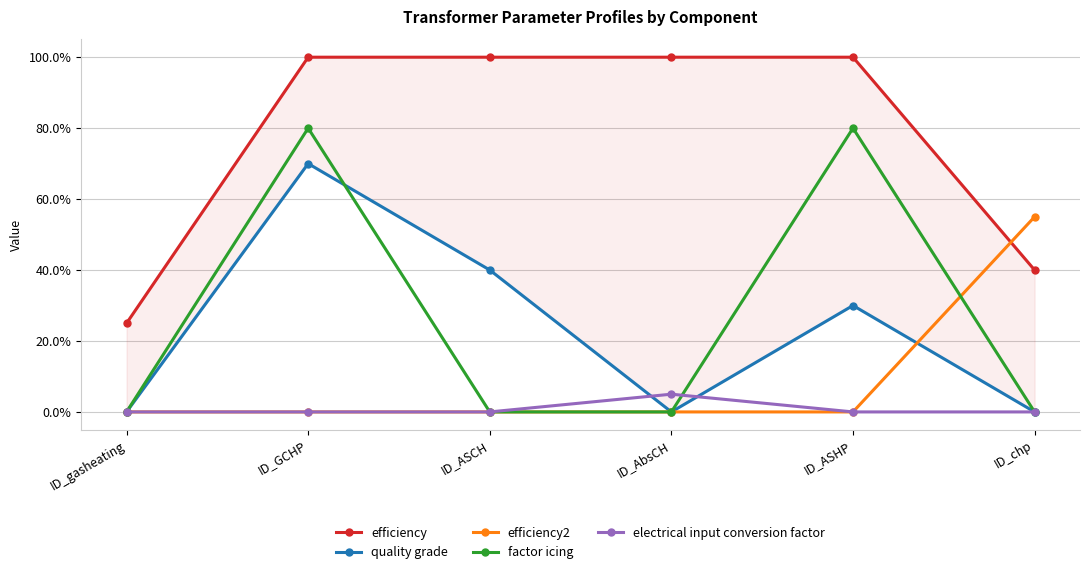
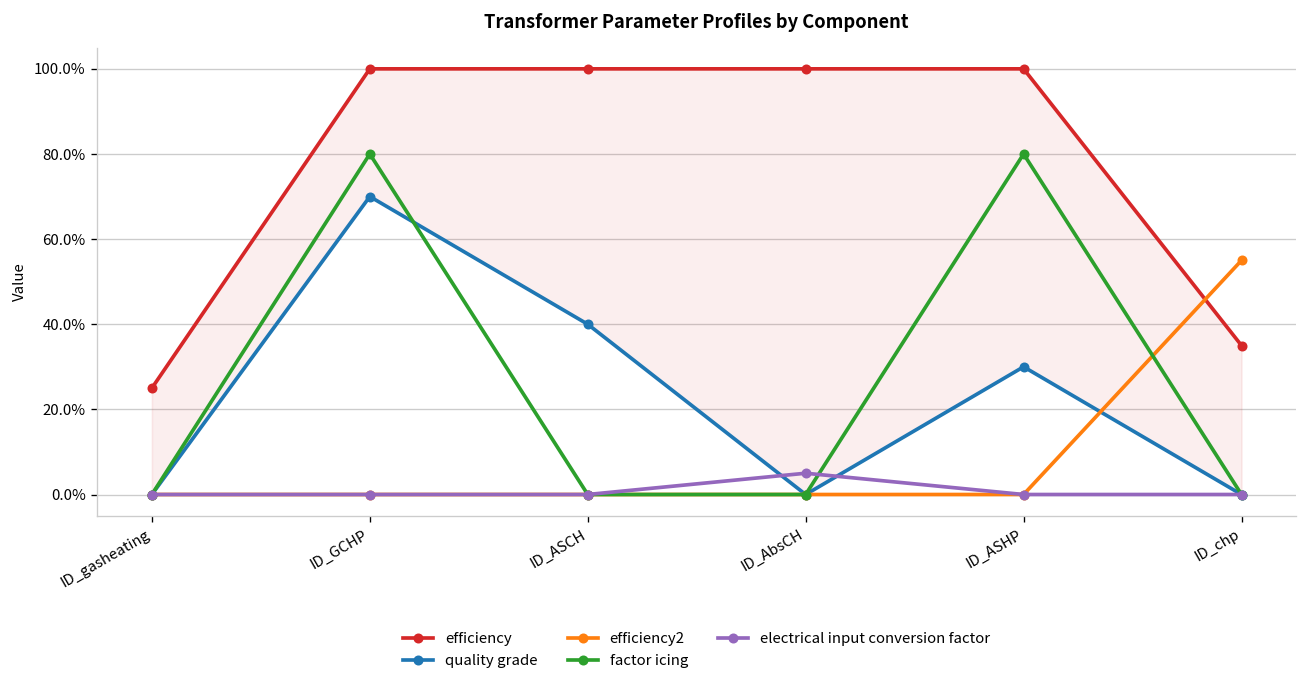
efficiency, ID_chp: 40% -> 35%
